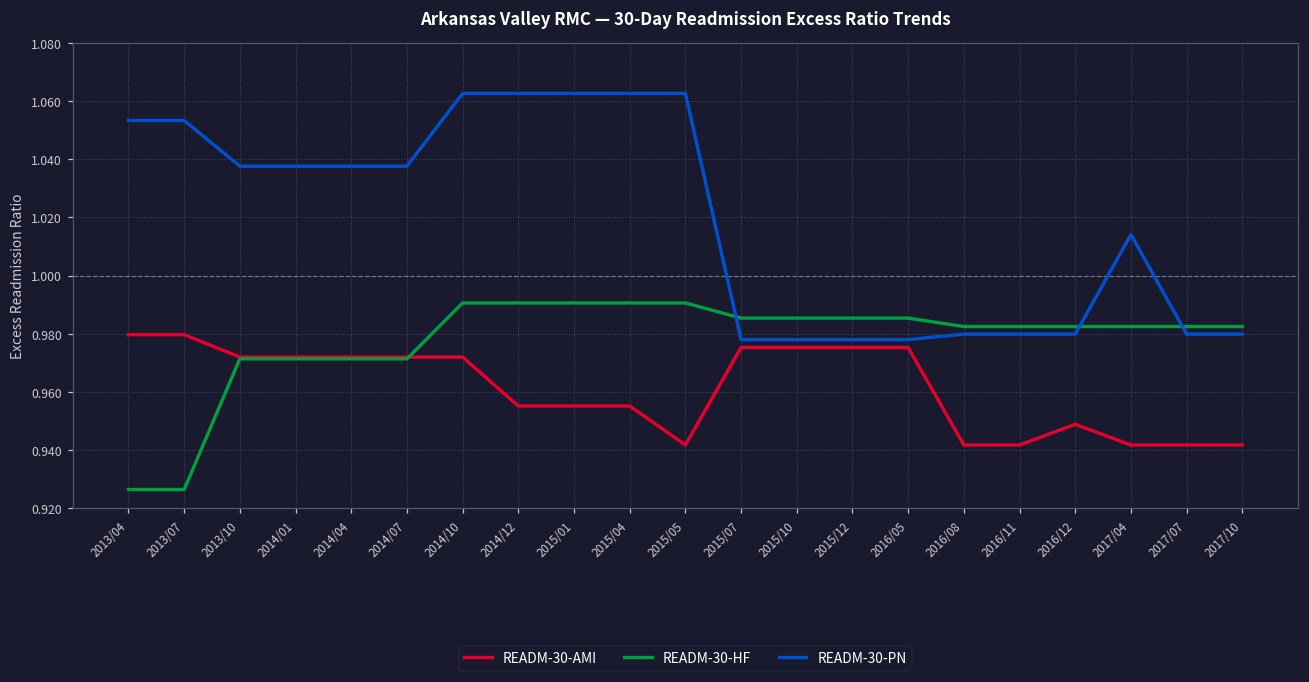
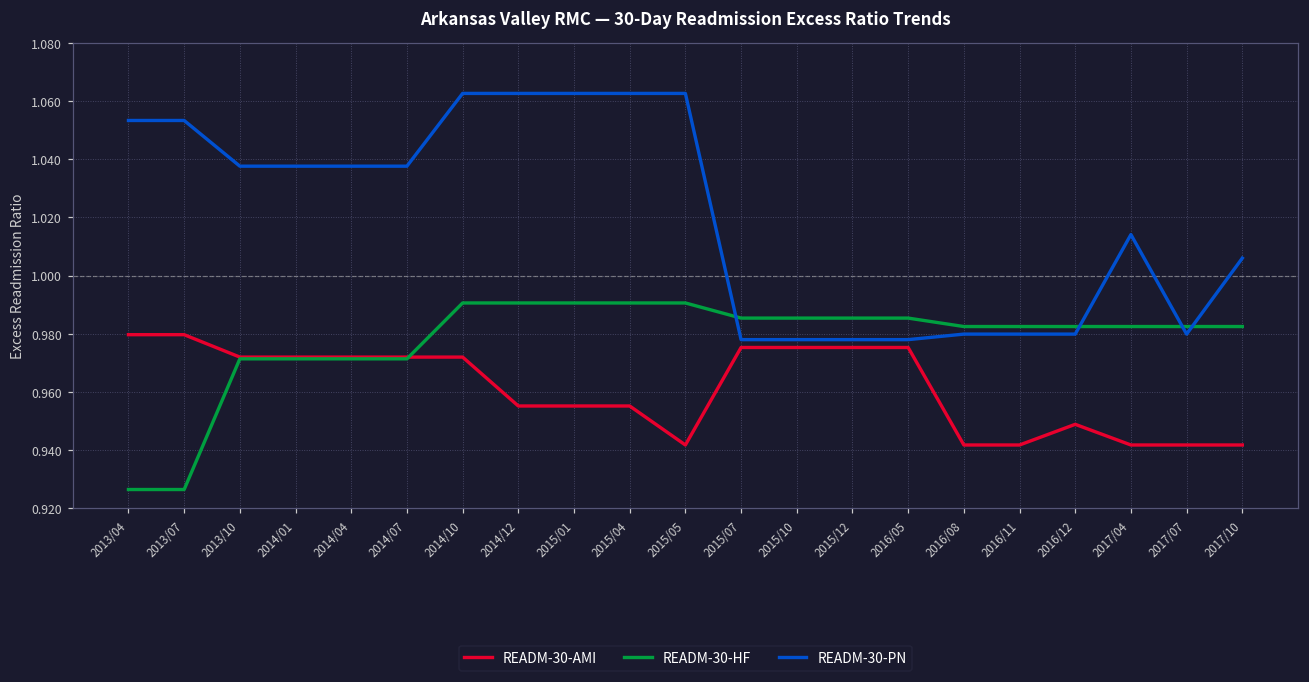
READM-30-PN, 2017/10: 0.980 -> 1.006
